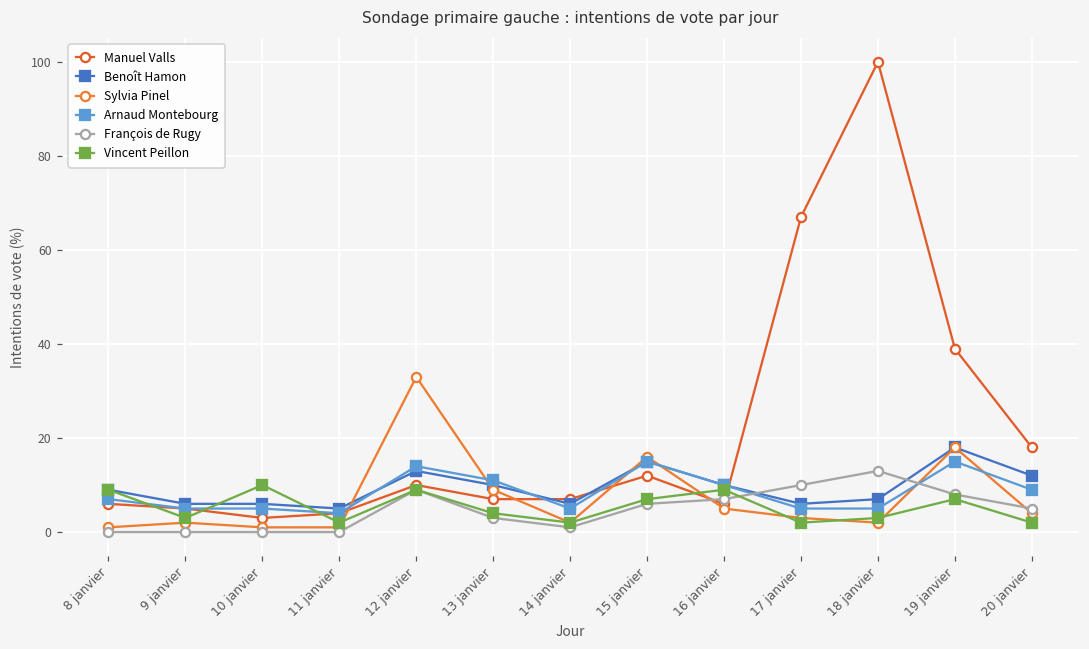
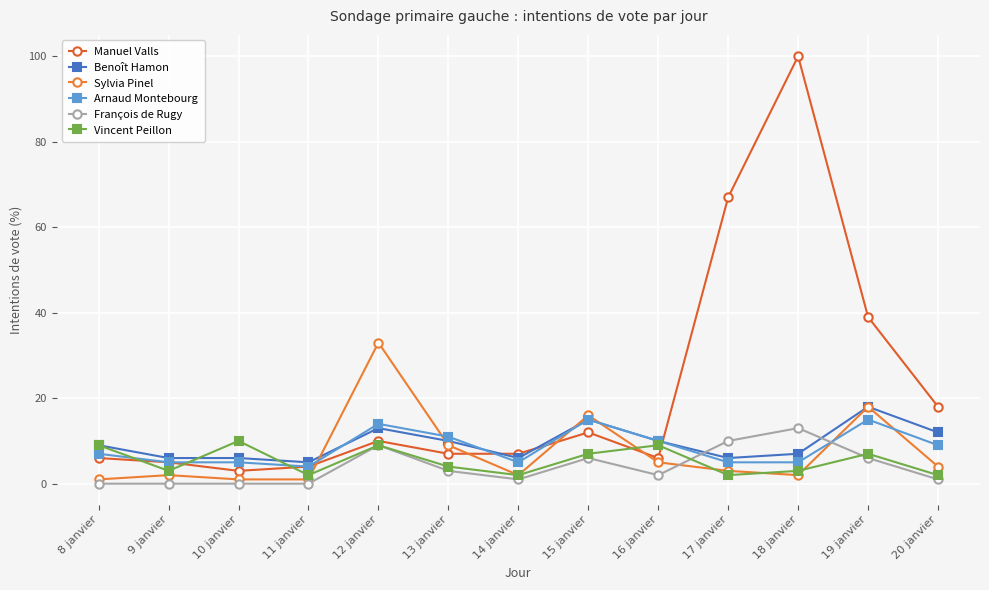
François de Rugy, 16 janvier: 7 -> 2
François de Rugy, 19 janvier: 8 -> 6
François de Rugy, 20 janvier: 5 -> 1
